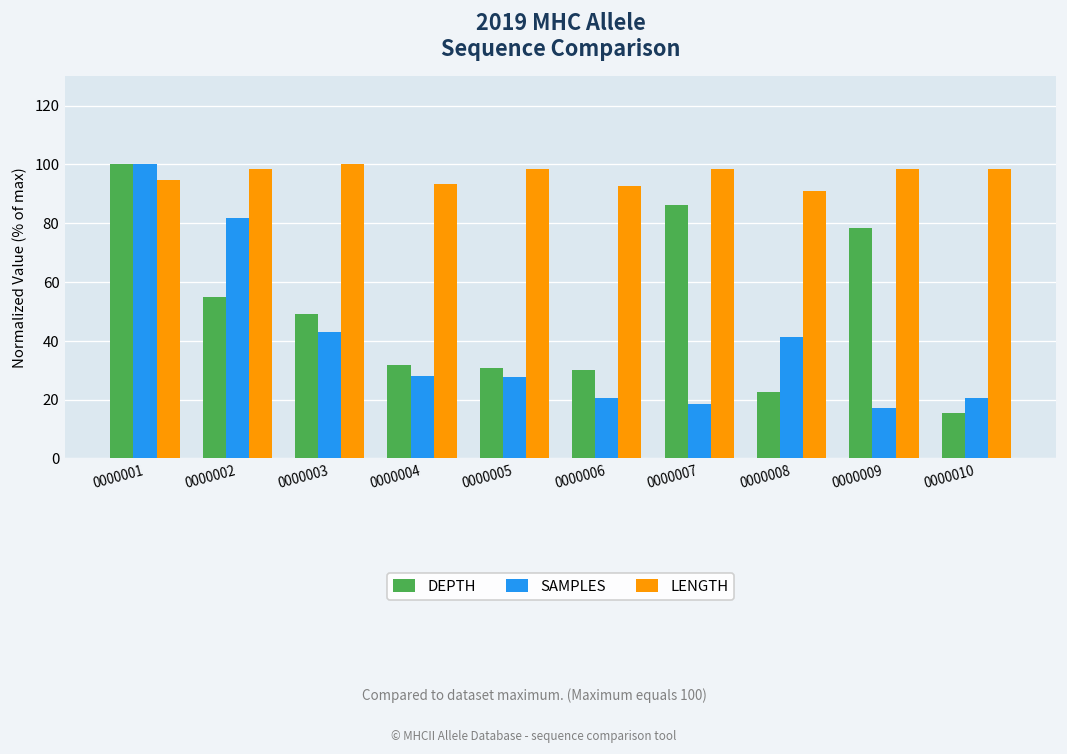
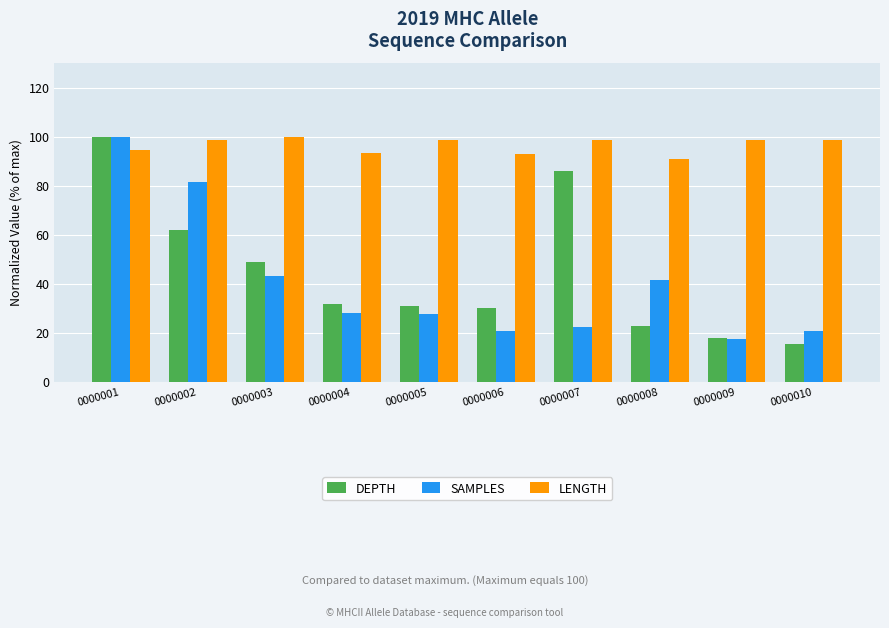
DEPTH, 0000002: 55 -> 62
SAMPLES, 0000007: 18 -> 22
DEPTH, 0000009: 78 -> 18
